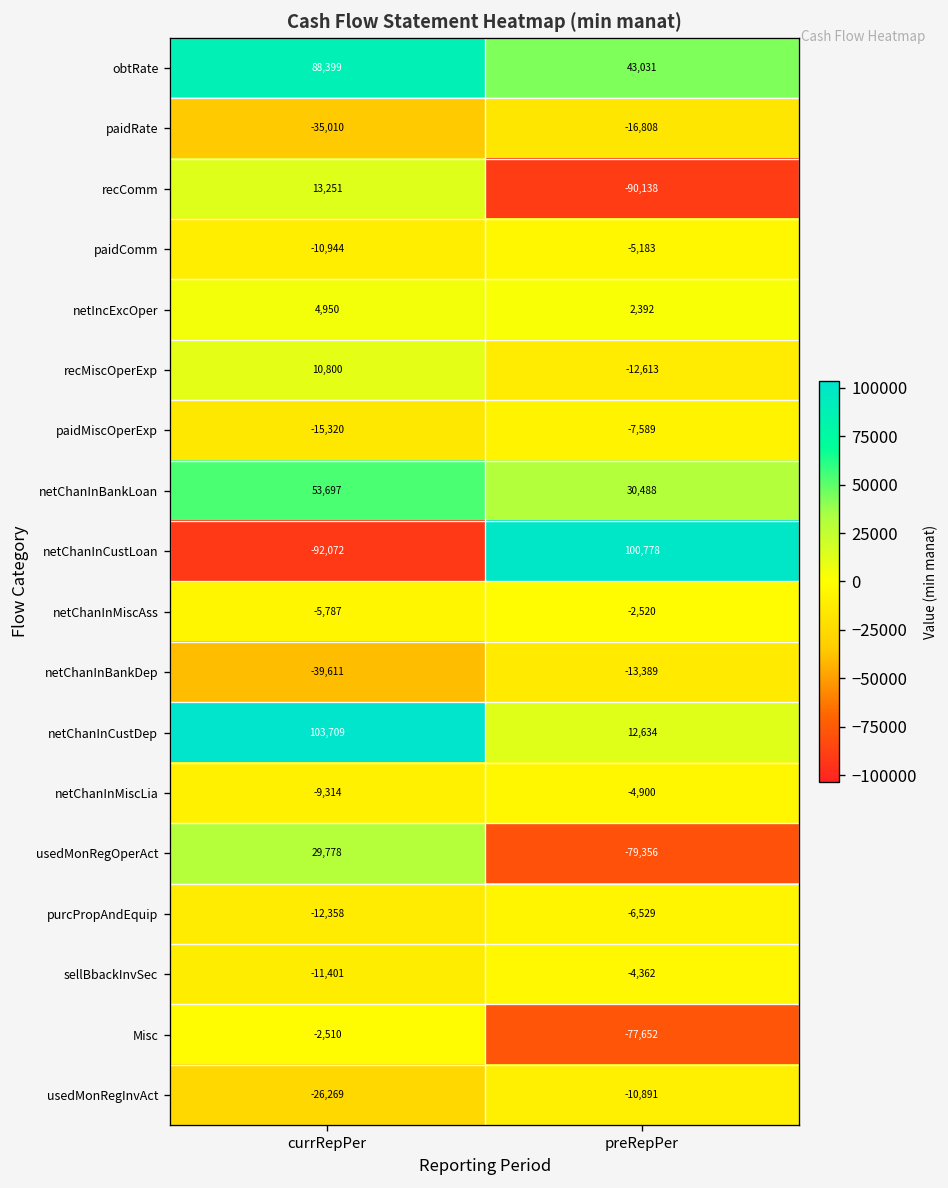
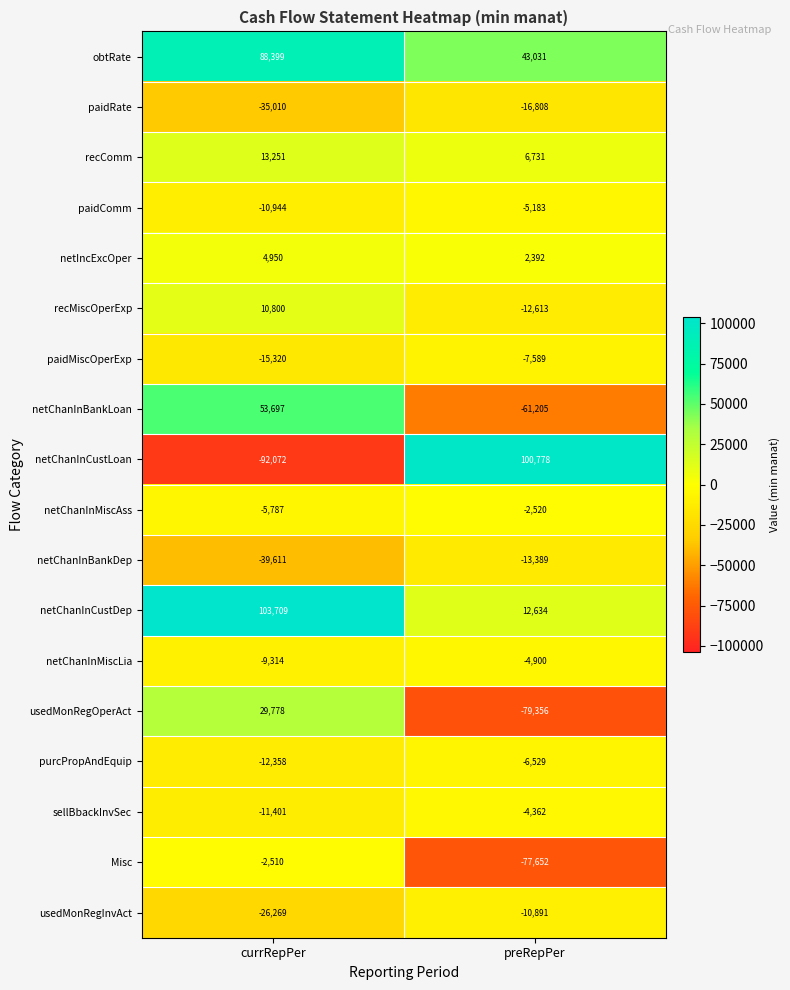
recComm, preRepPer: -90,138 -> 6,731
netChanInBankLoan, preRepPer: 30,488 -> -61,205
